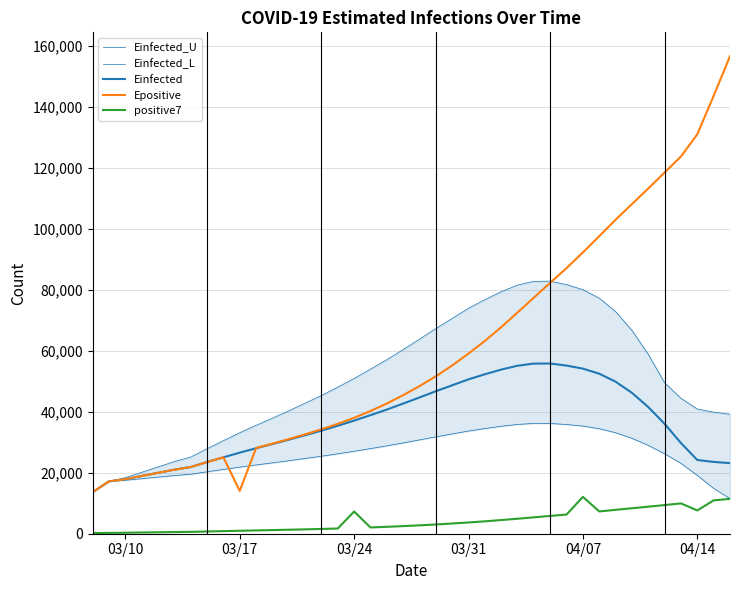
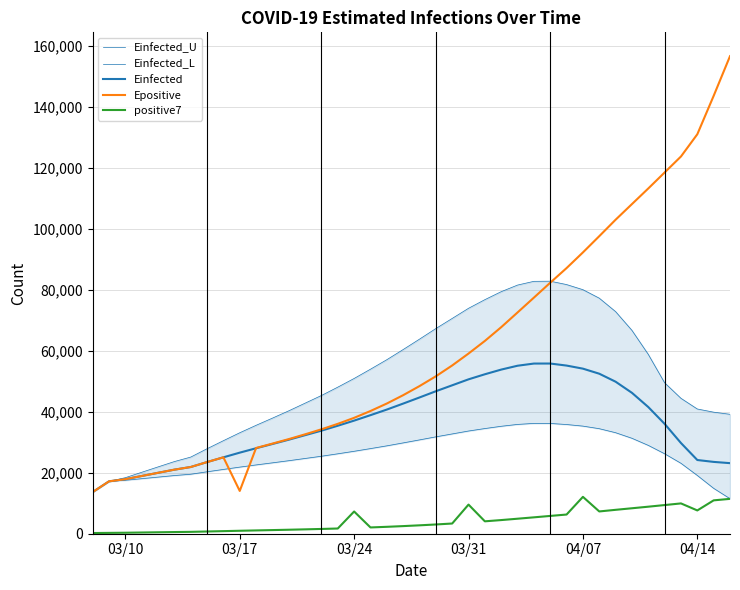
positive7, 03/31: 4,000 -> 10,000
